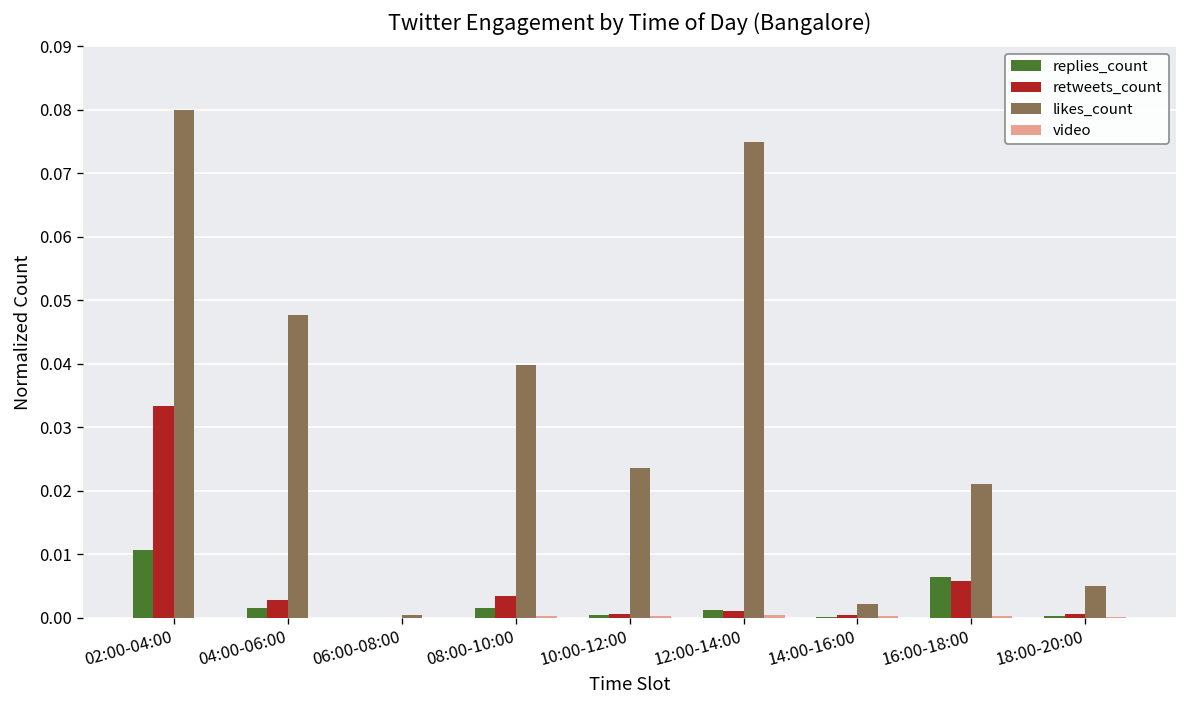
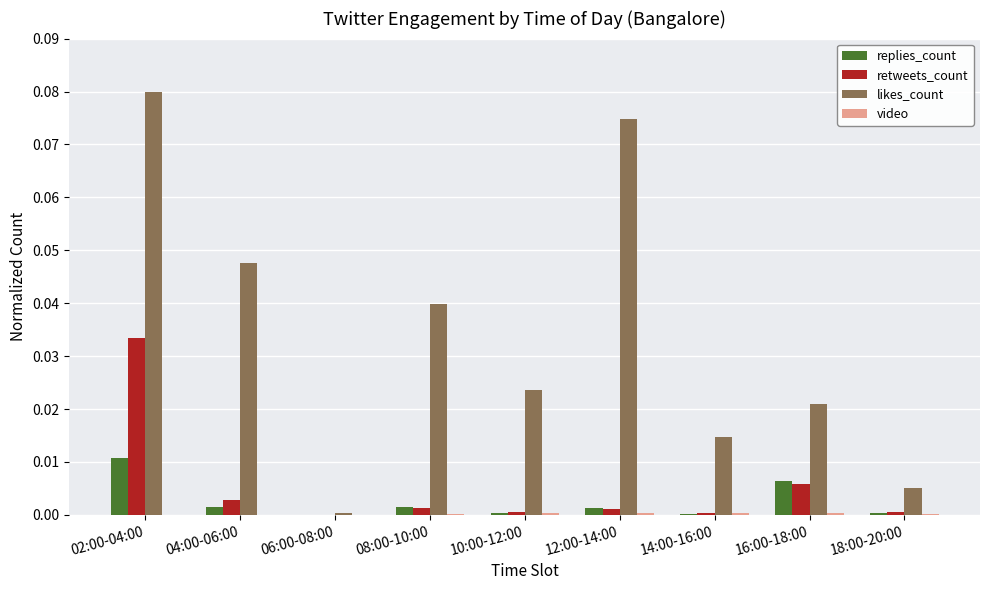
retweets_count, 08:00-10:00: 0.003 -> 0.001
likes_count, 14:00-16:00: 0.002 -> 0.015
